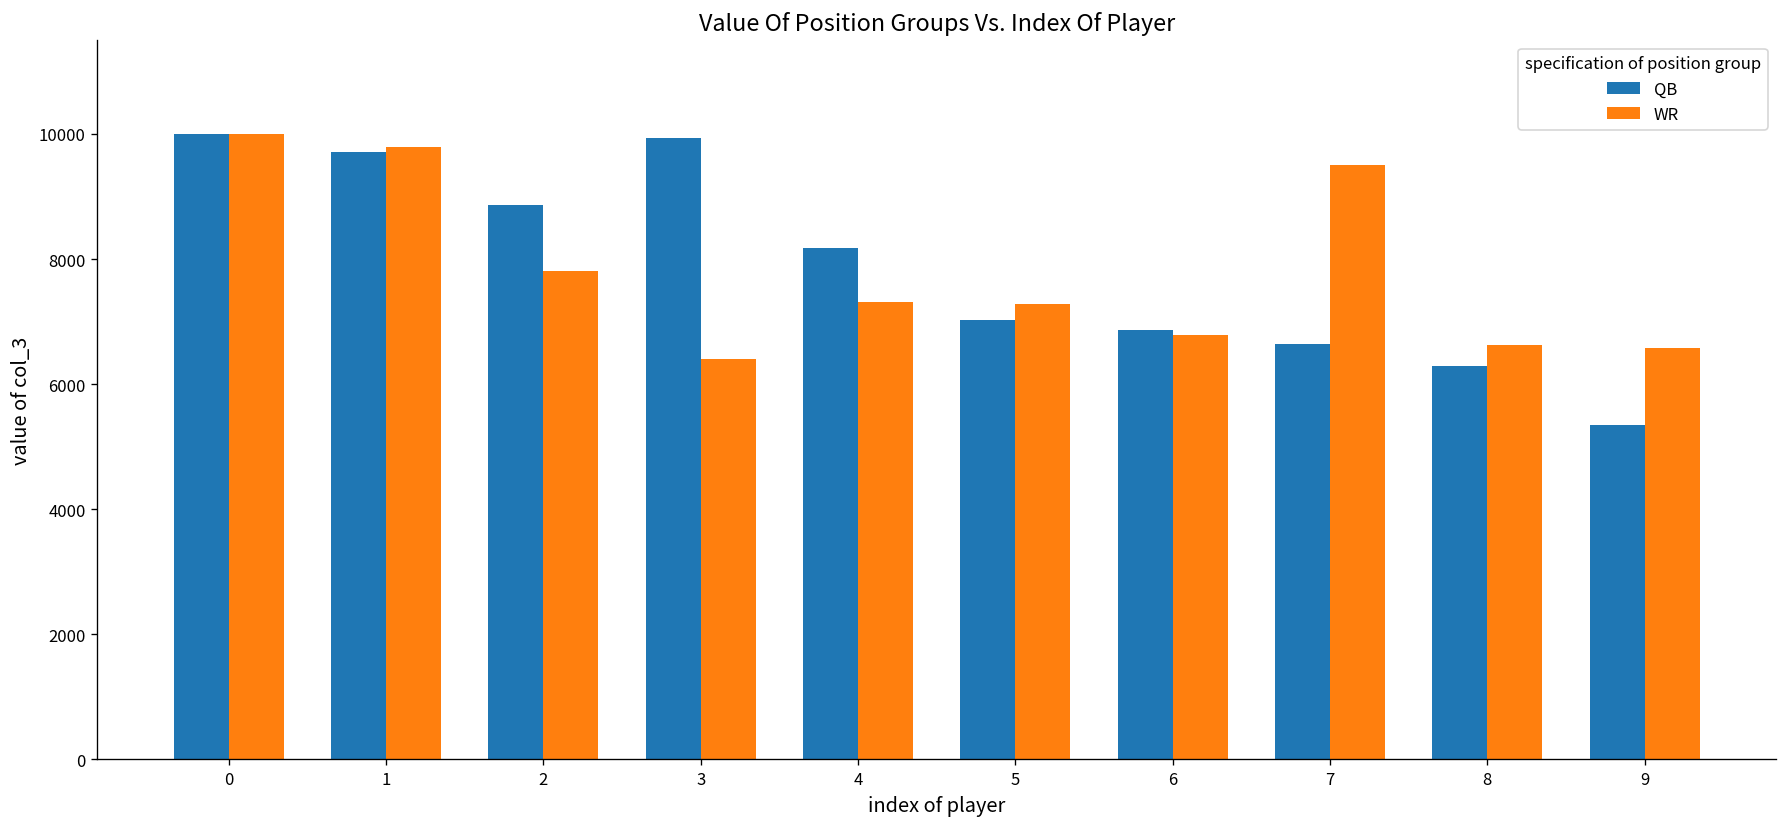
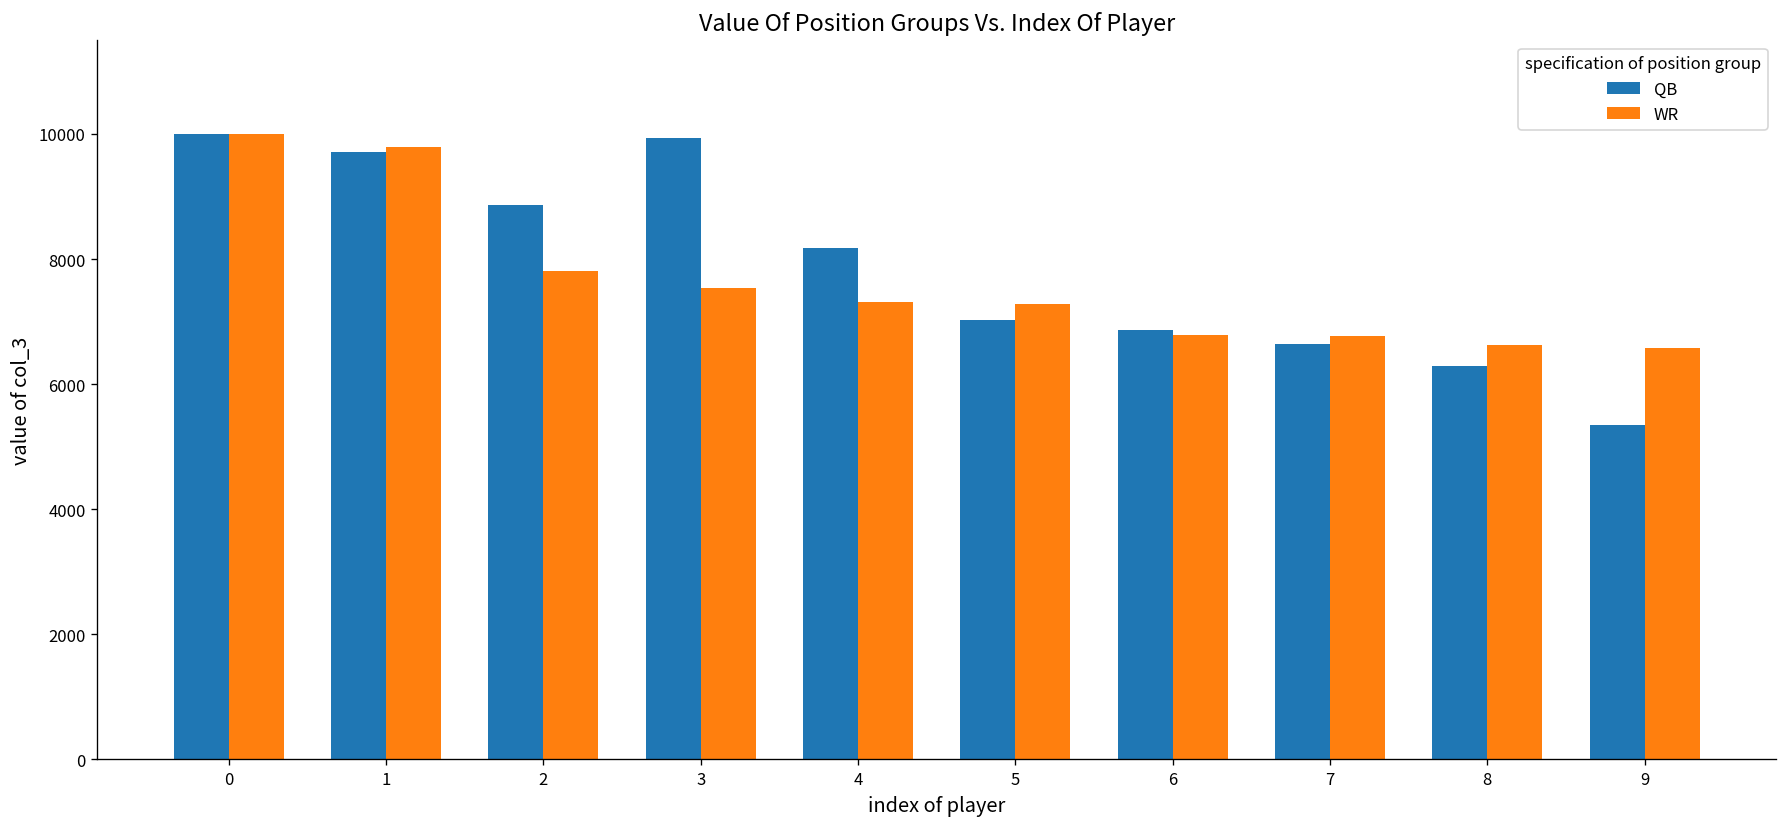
WR, 3: 6400 -> 7500
WR, 7: 9500 -> 6800
